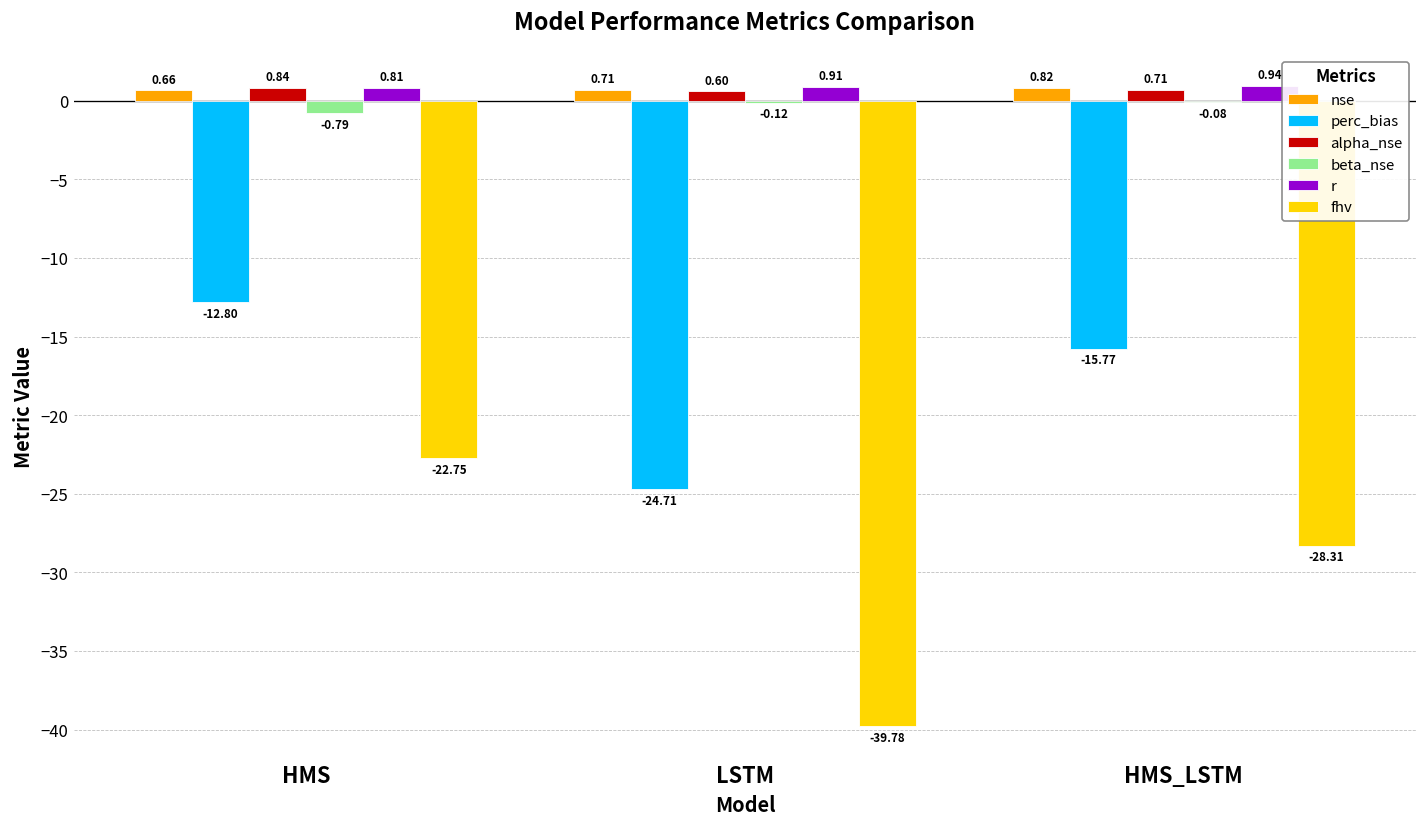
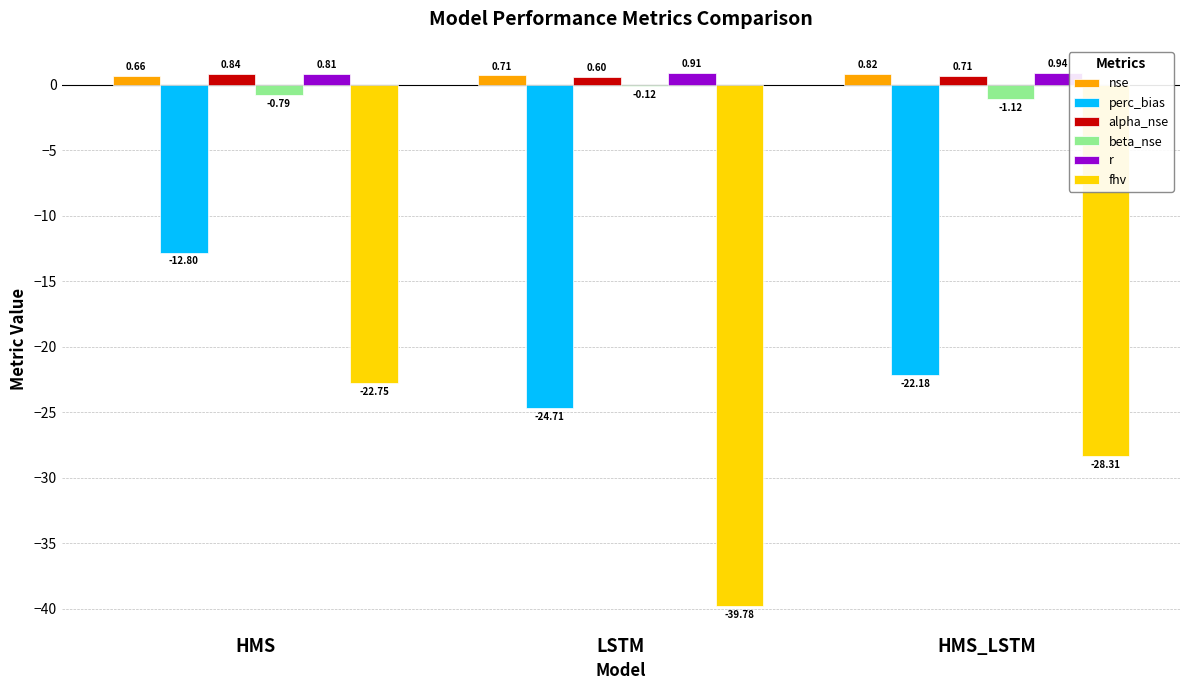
perc_bias, HMS_LSTM: -15.77 -> -22.18
beta_nse, HMS_LSTM: -0.08 -> -1.12
